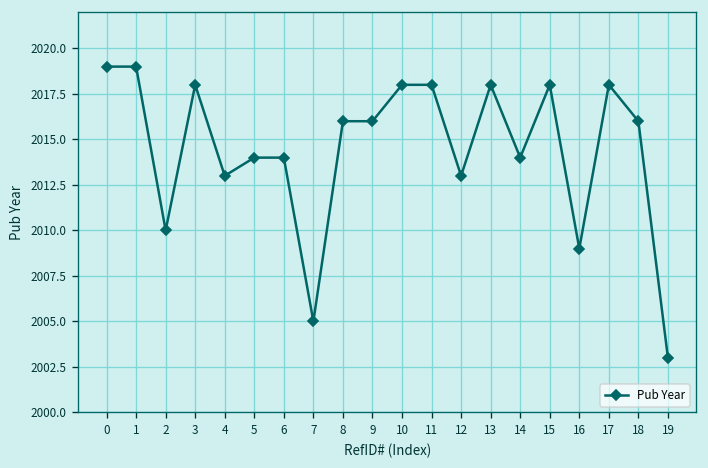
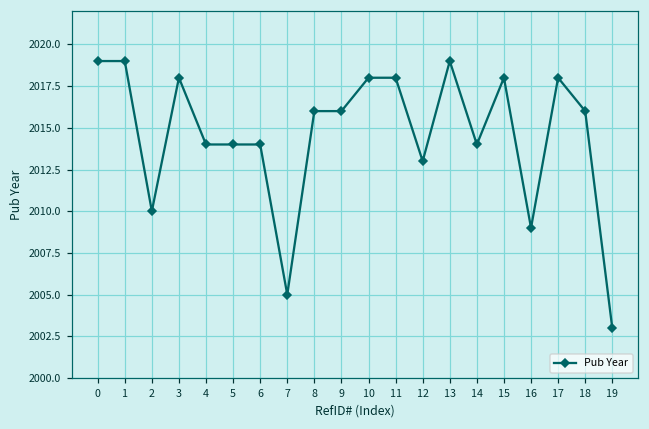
4: 2013 -> 2014
13: 2018 -> 2019
